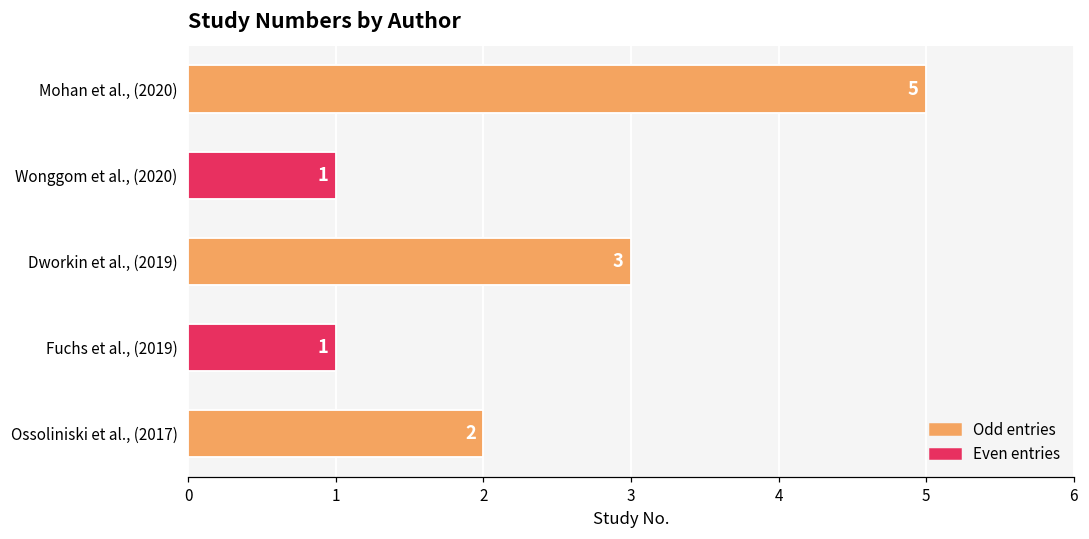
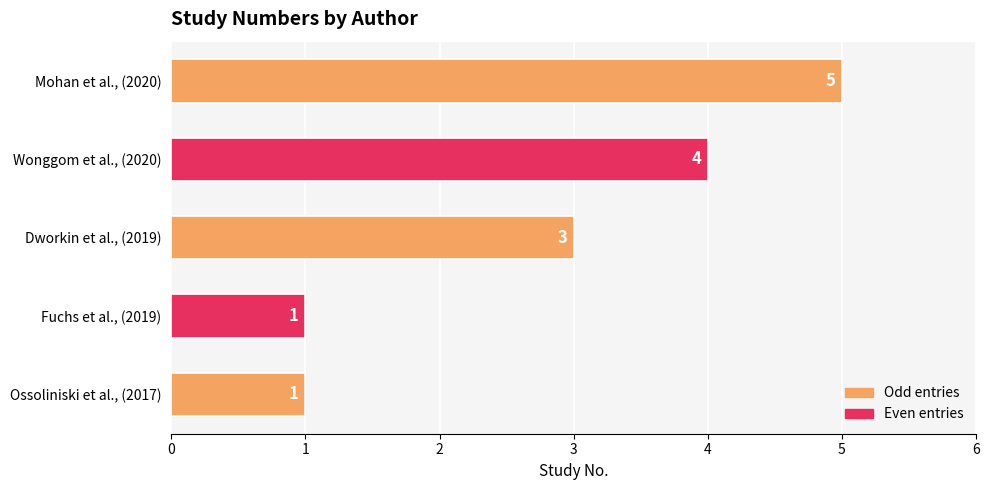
Wonggom et al., (2020): 1 -> 4
Ossoliniski et al., (2017): 2 -> 1
